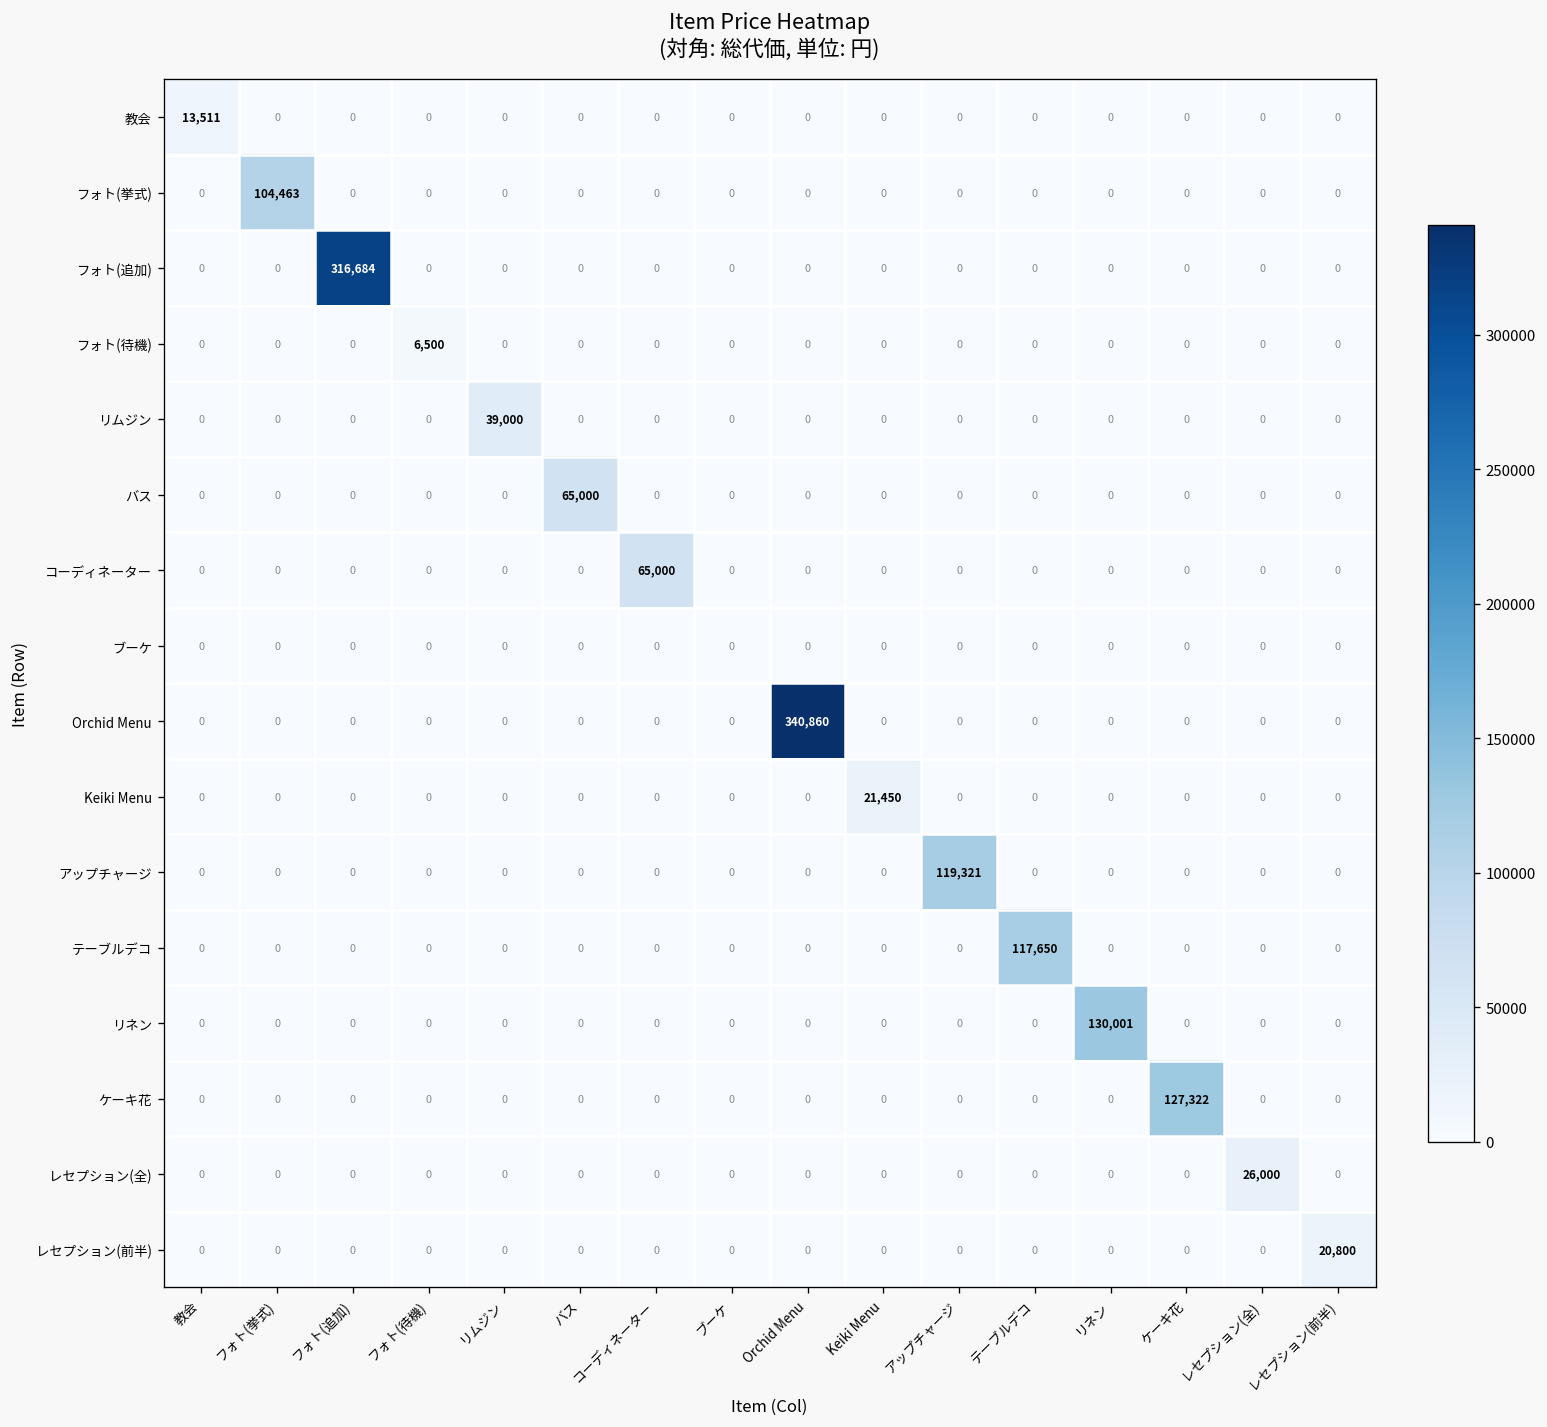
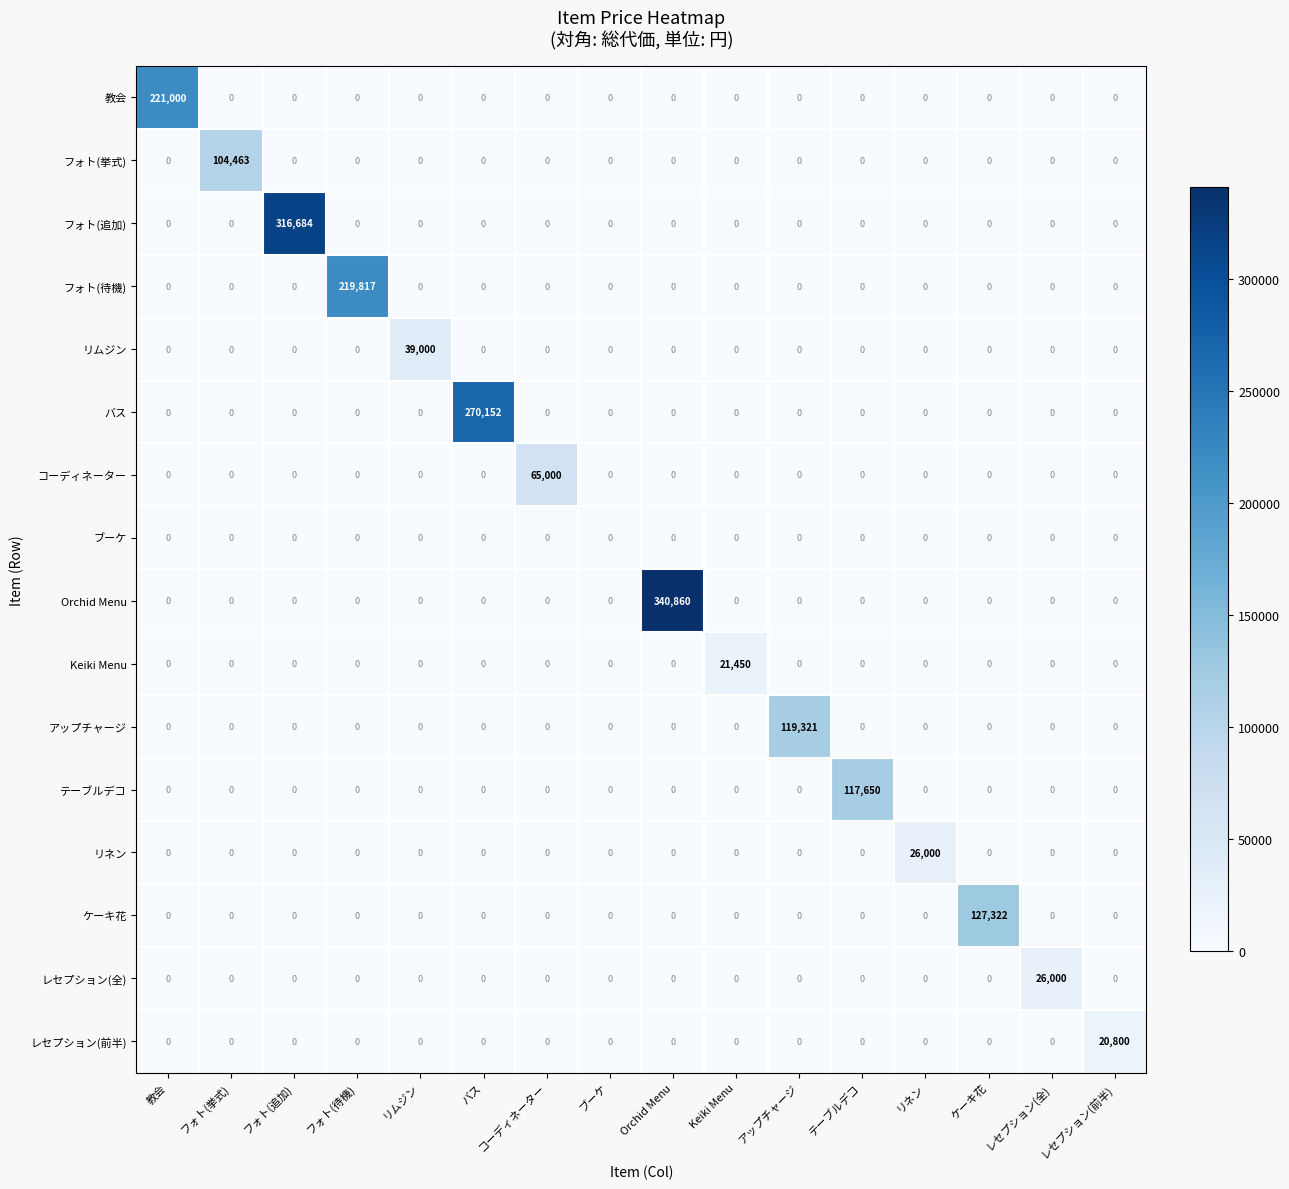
教会, 教会: 13,511 -> 221,000
フォト(待機), フォト(待機): 6,500 -> 219,817
バス, バス: 65,000 -> 270,152
リネン, リネン: 130,001 -> 26,000
